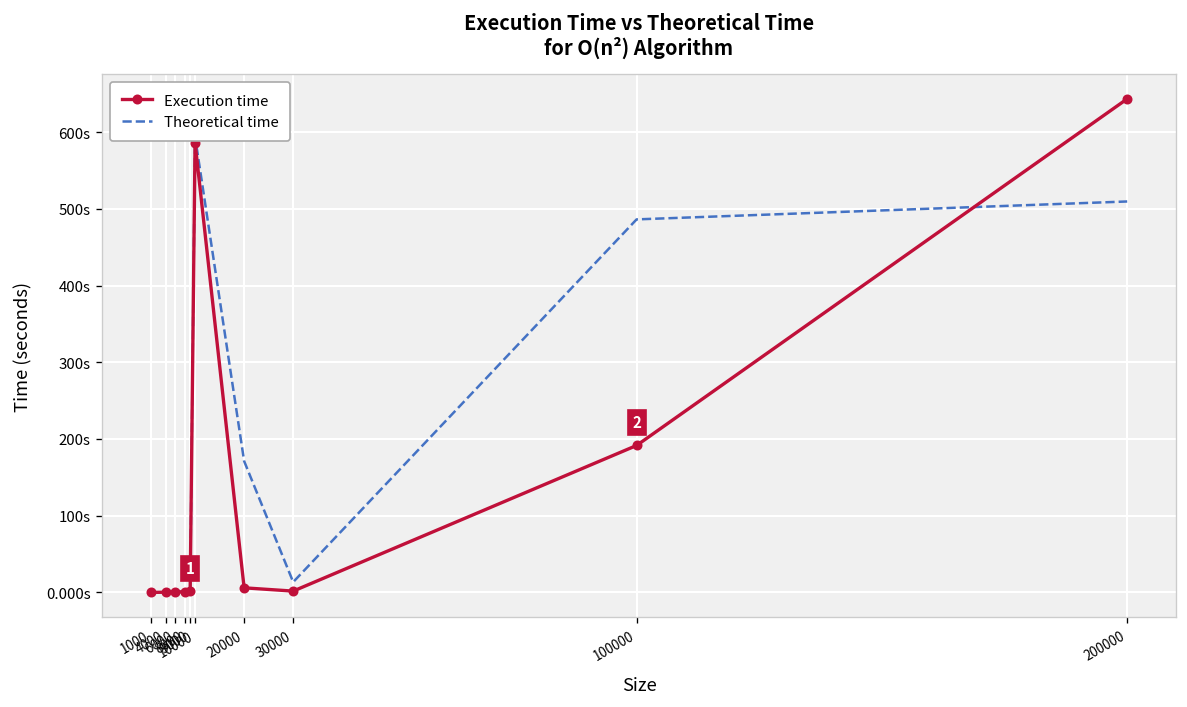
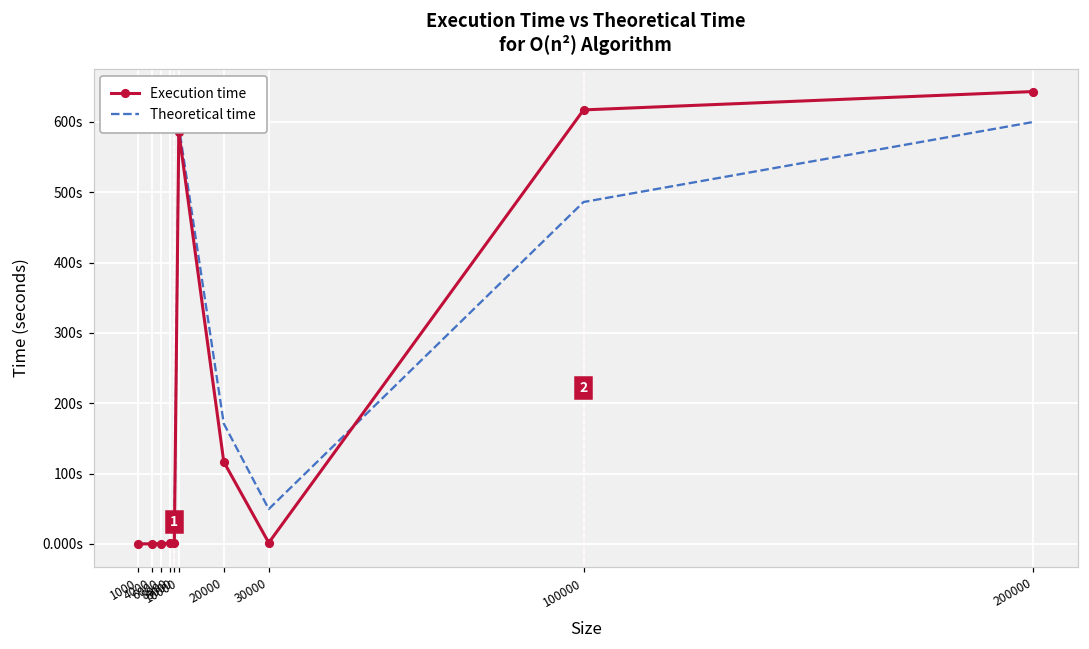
Execution time, 20000: 10s -> 120s
Theoretical time, 30000: 10s -> 50s
Execution time, 100000: 190s -> 620s
Theoretical time, 200000: 510s -> 600s
